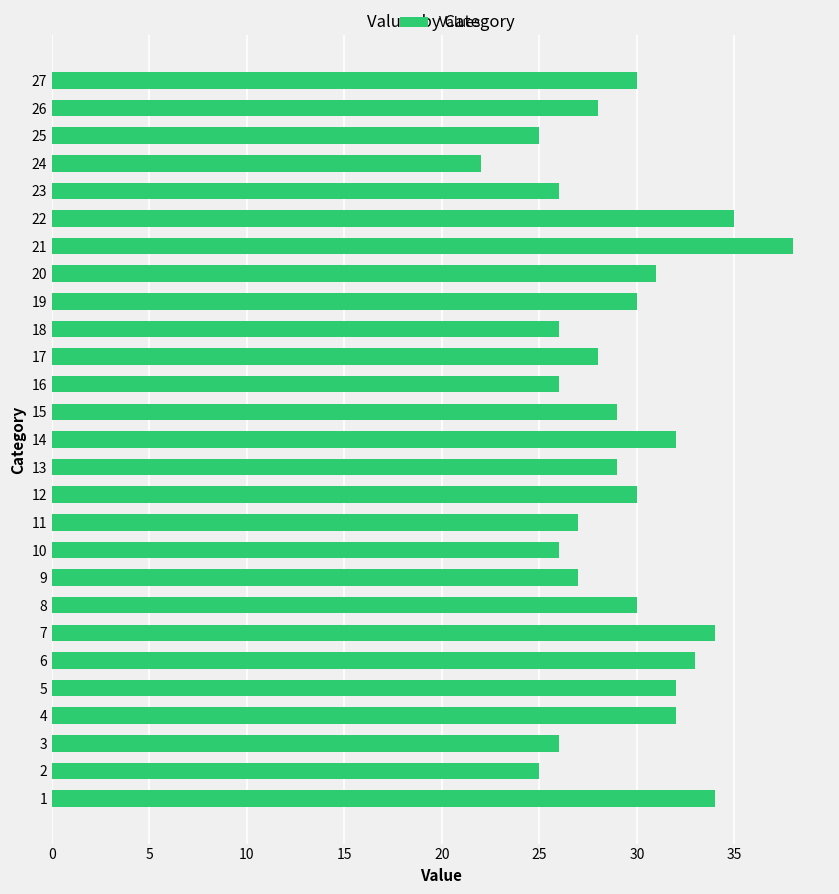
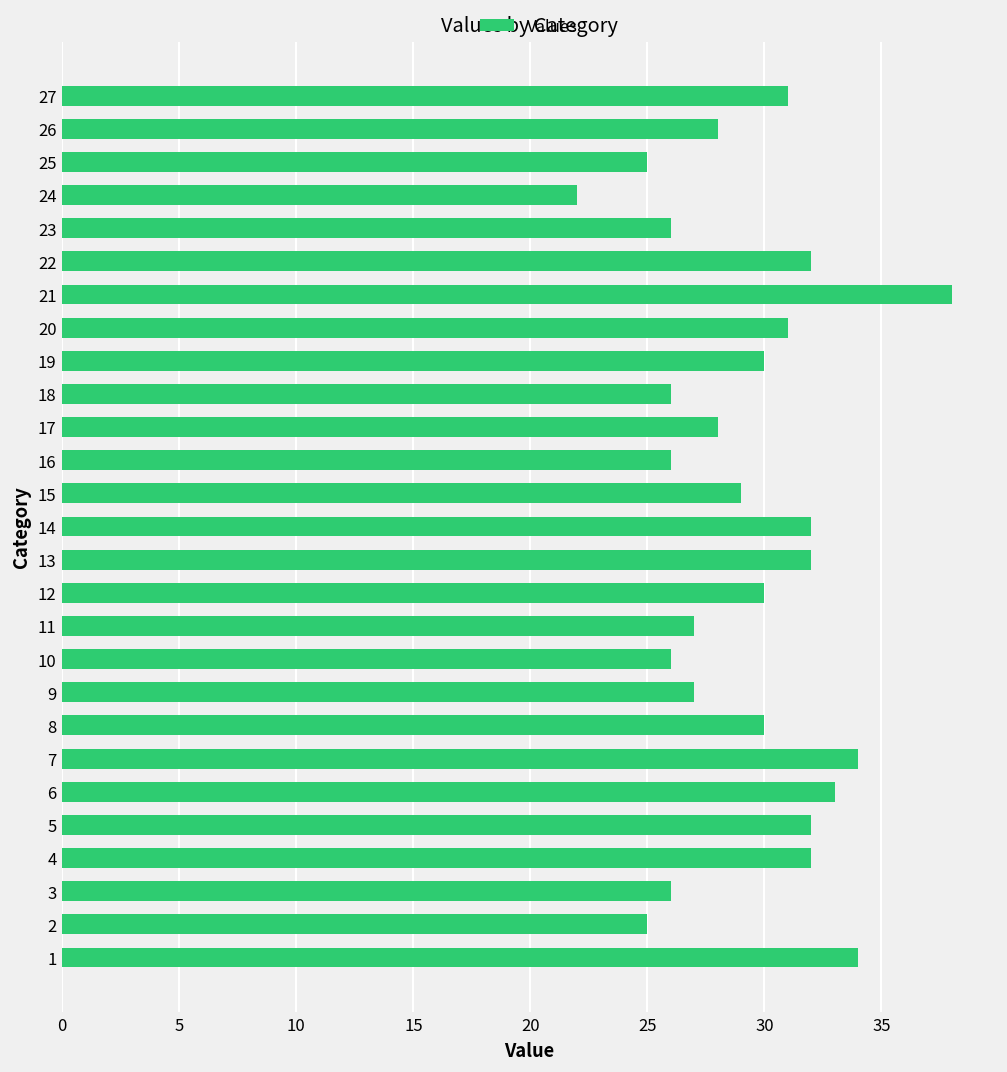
27: 30 -> 31
22: 35 -> 32
13: 29 -> 32
